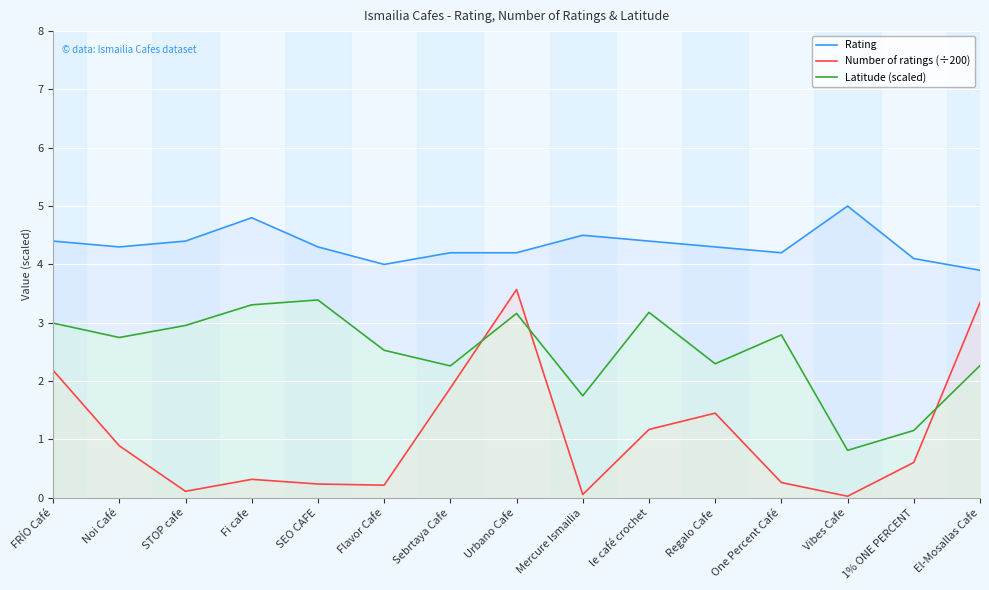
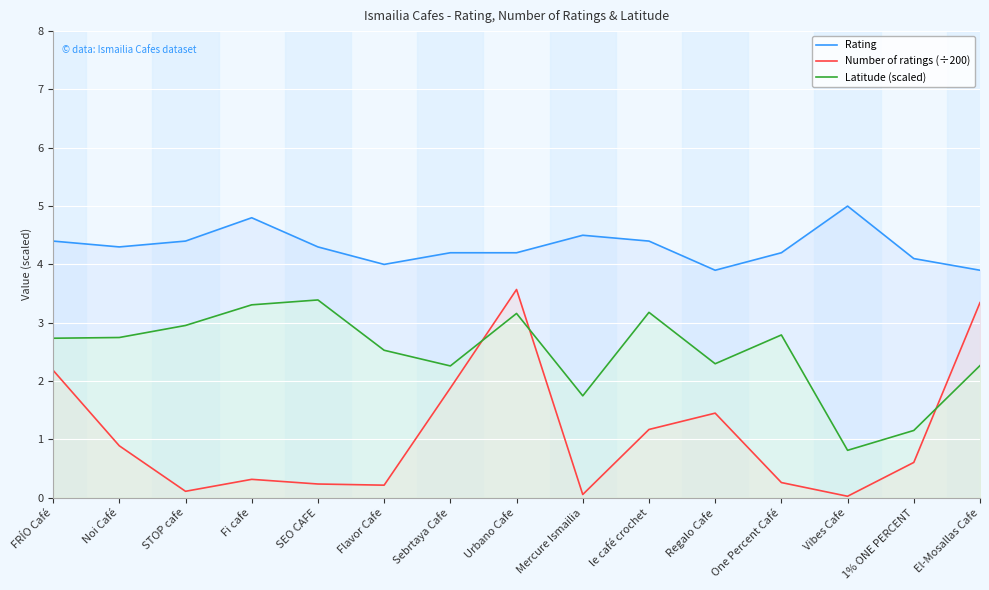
Latitude (scaled), FRÍO Café: 3.0 -> 2.7
Rating, Regalo Cafe: 4.3 -> 3.9
